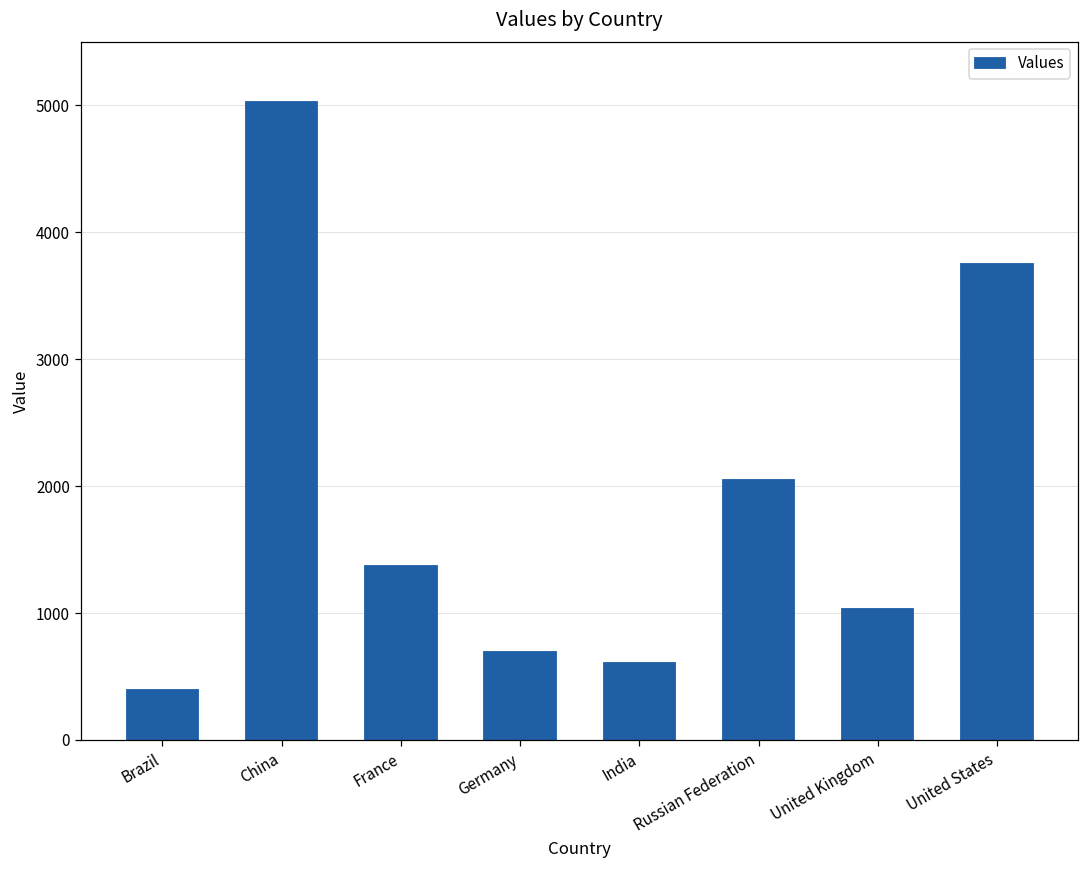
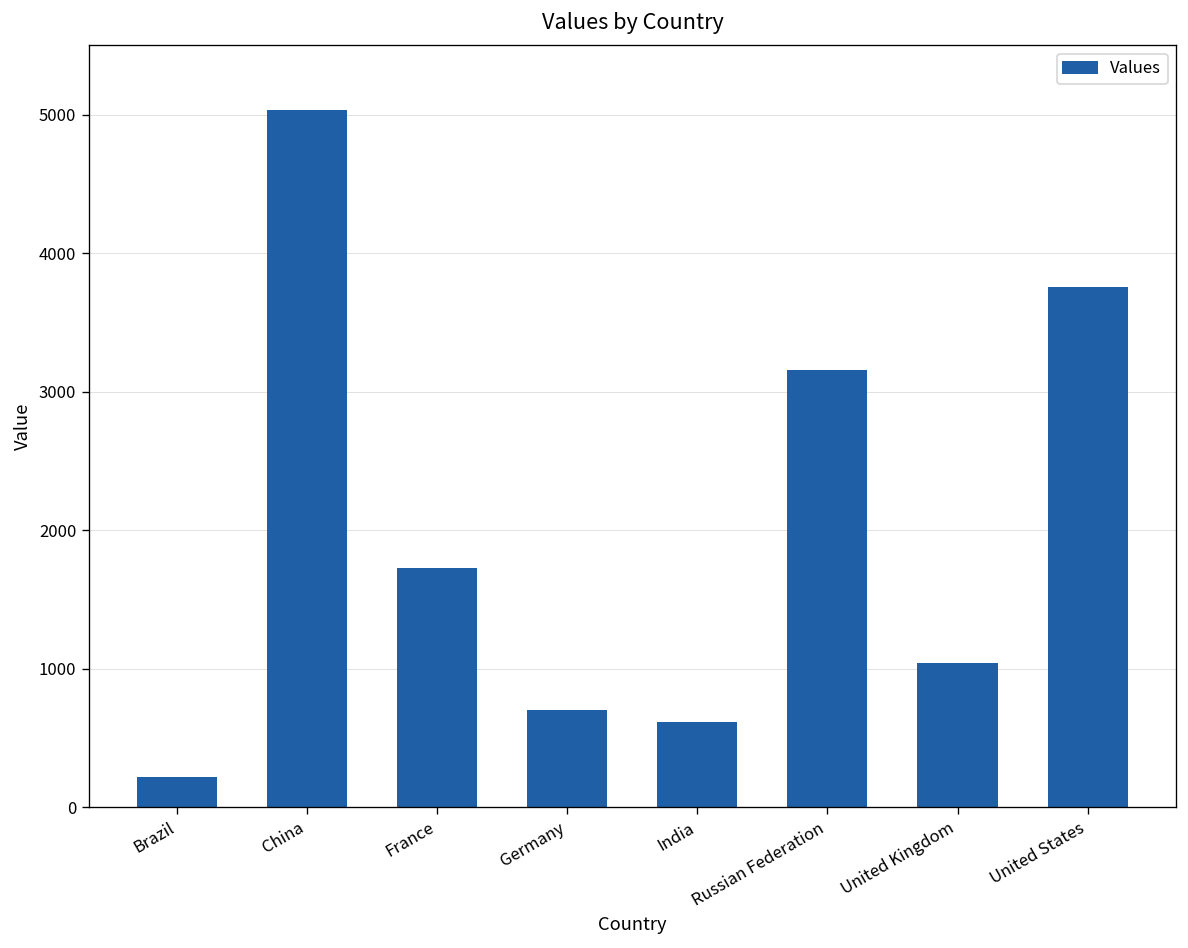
Brazil: 390 -> 210
France: 1370 -> 1720
Russian Federation: 2040 -> 3150
